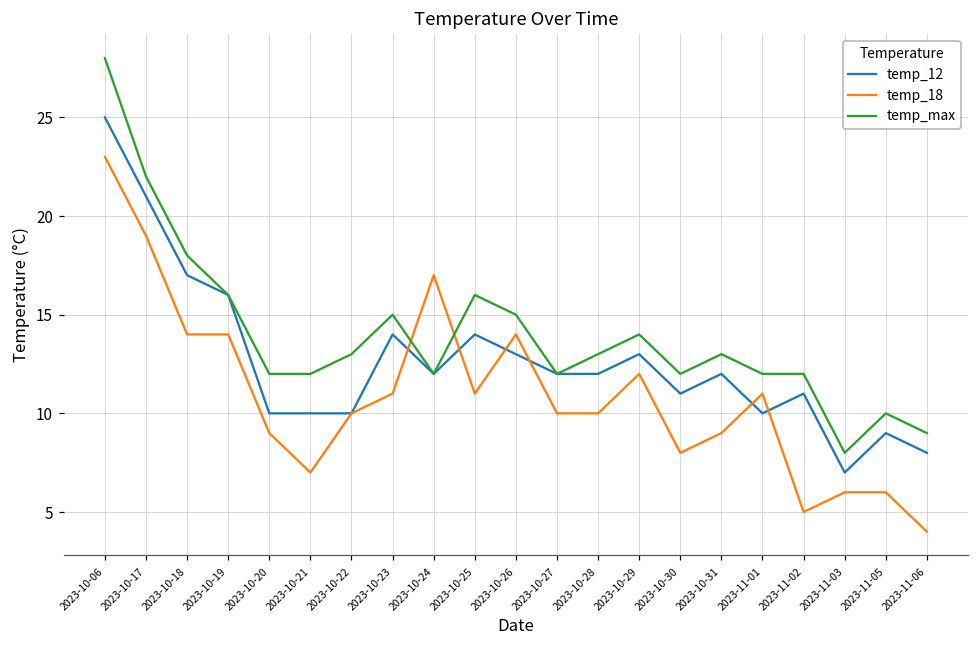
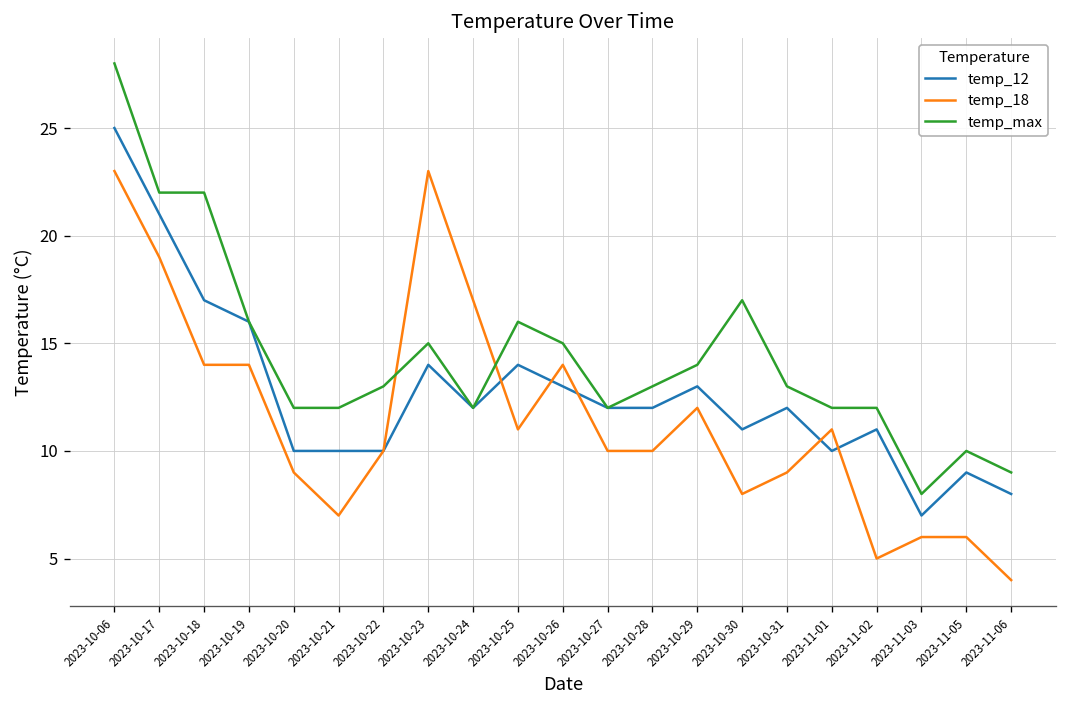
temp_max, 2023-10-18: 18 -> 22
temp_18, 2023-10-23: 11 -> 23
temp_max, 2023-10-30: 12 -> 17
